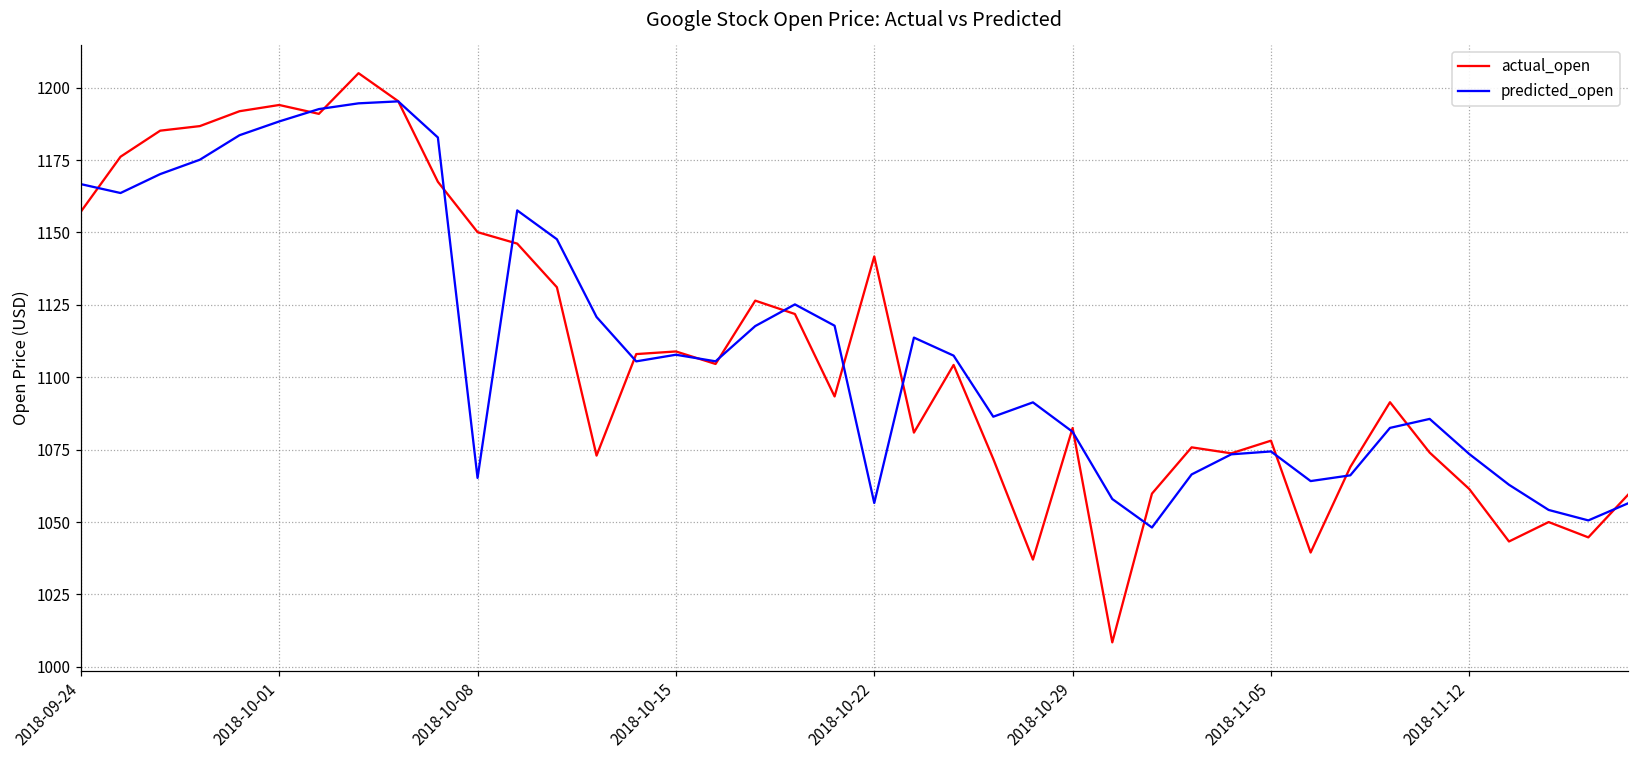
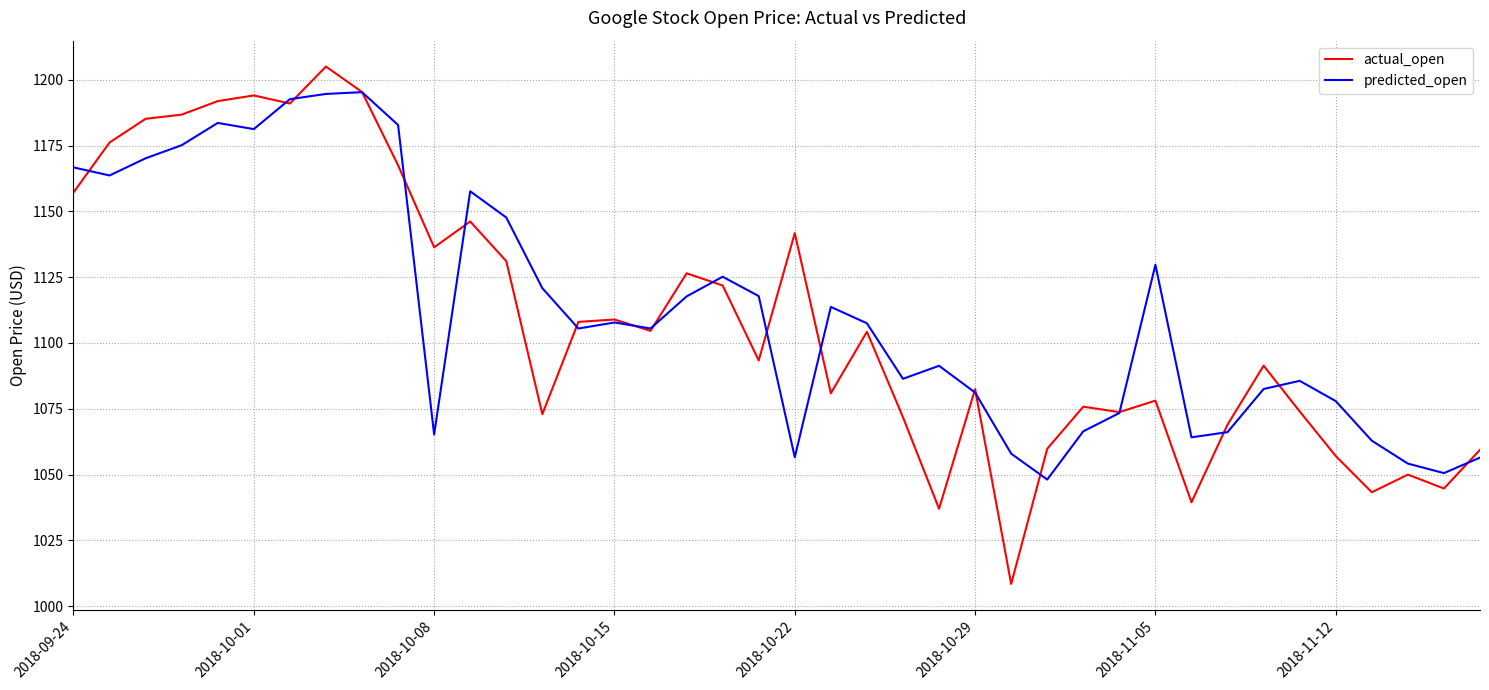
predicted_open, 2018-10-01: 1188 -> 1181
actual_open, 2018-10-08: 1150 -> 1136
predicted_open, 2018-11-05: 1074 -> 1130
actual_open, 2018-11-12: 1061 -> 1057
predicted_open, 2018-11-12: 1073 -> 1078
